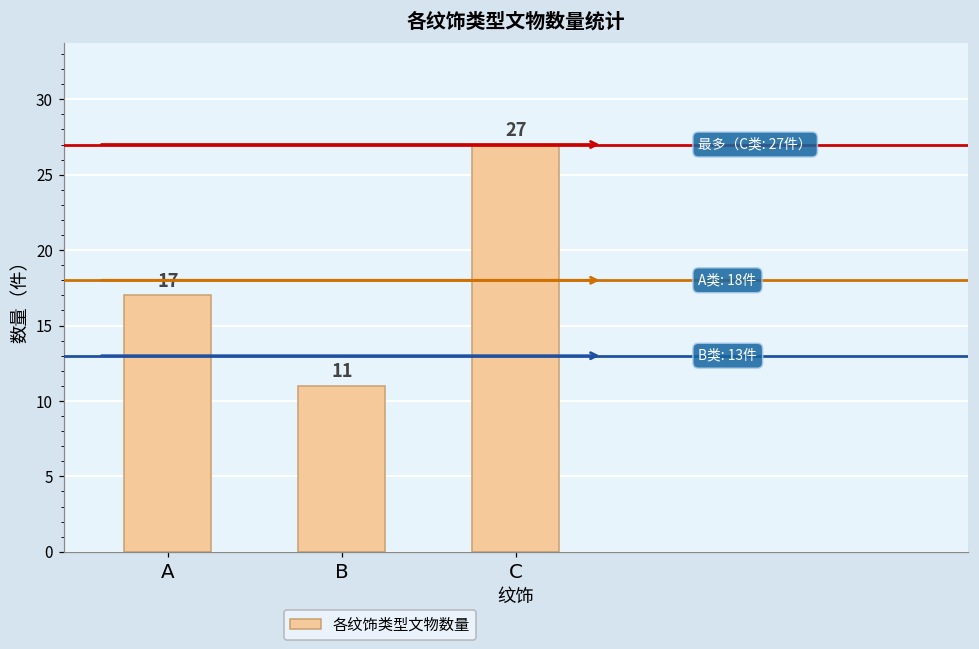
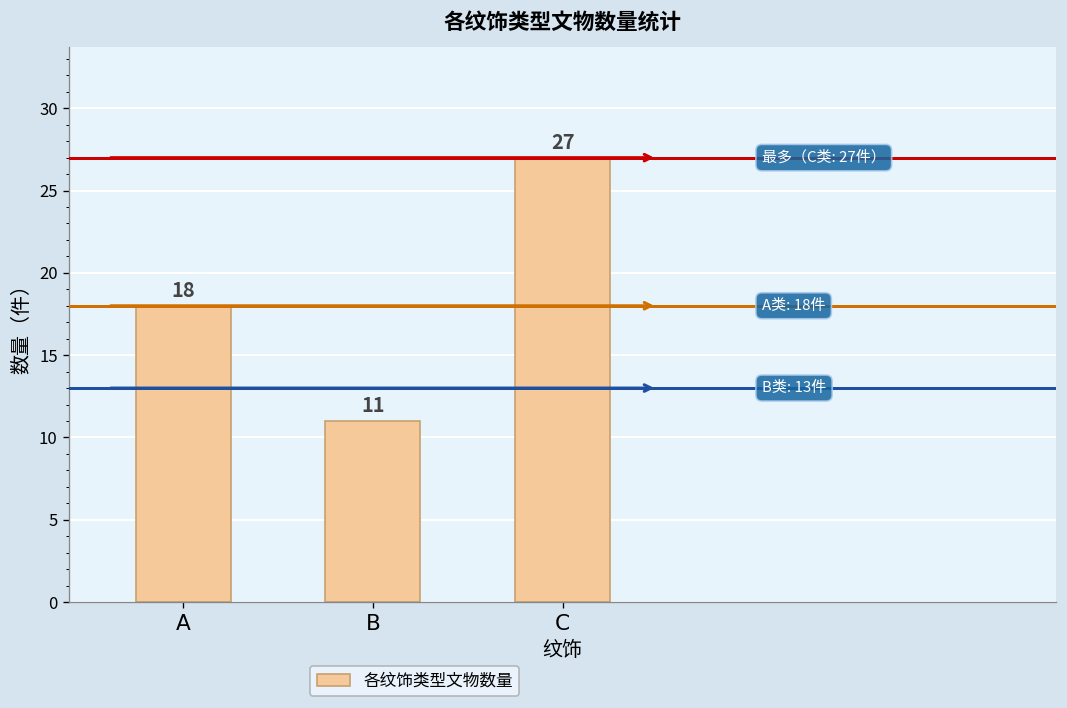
A: 17 -> 18
